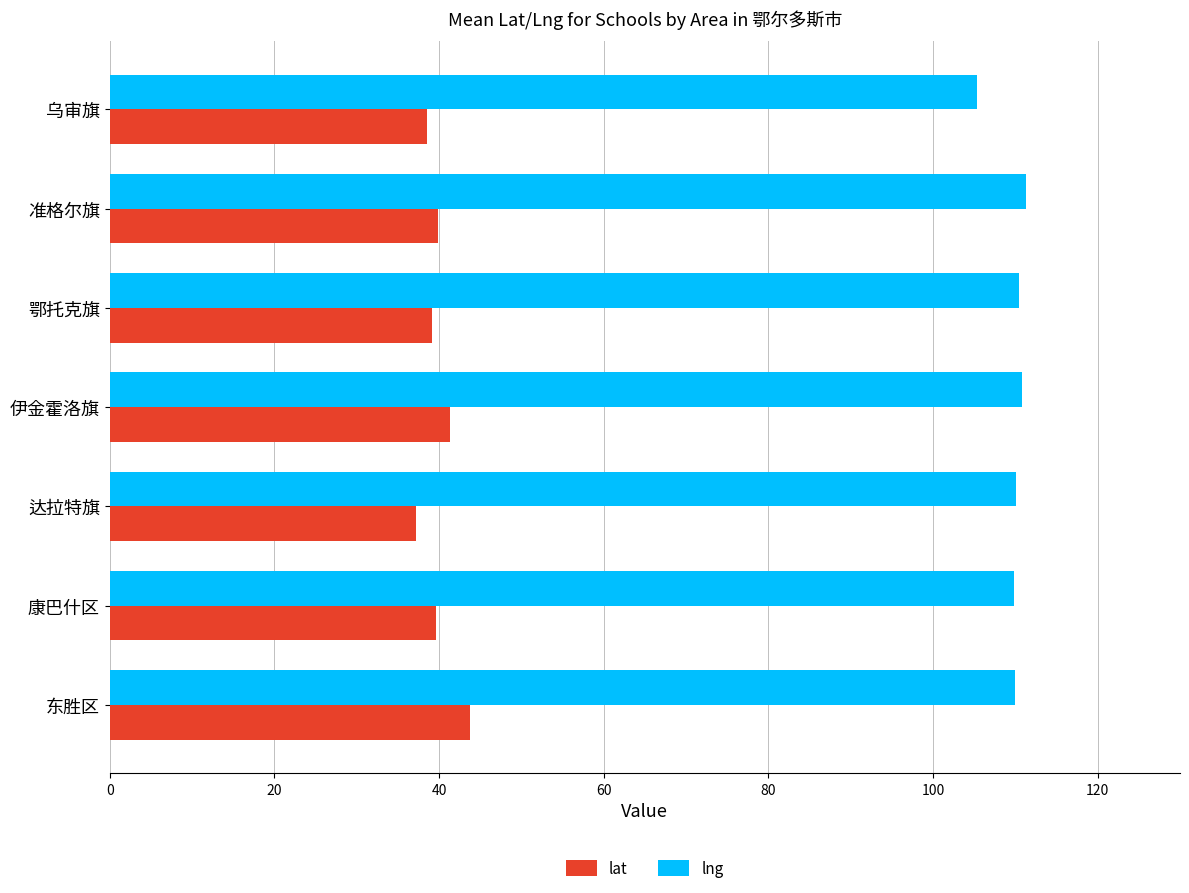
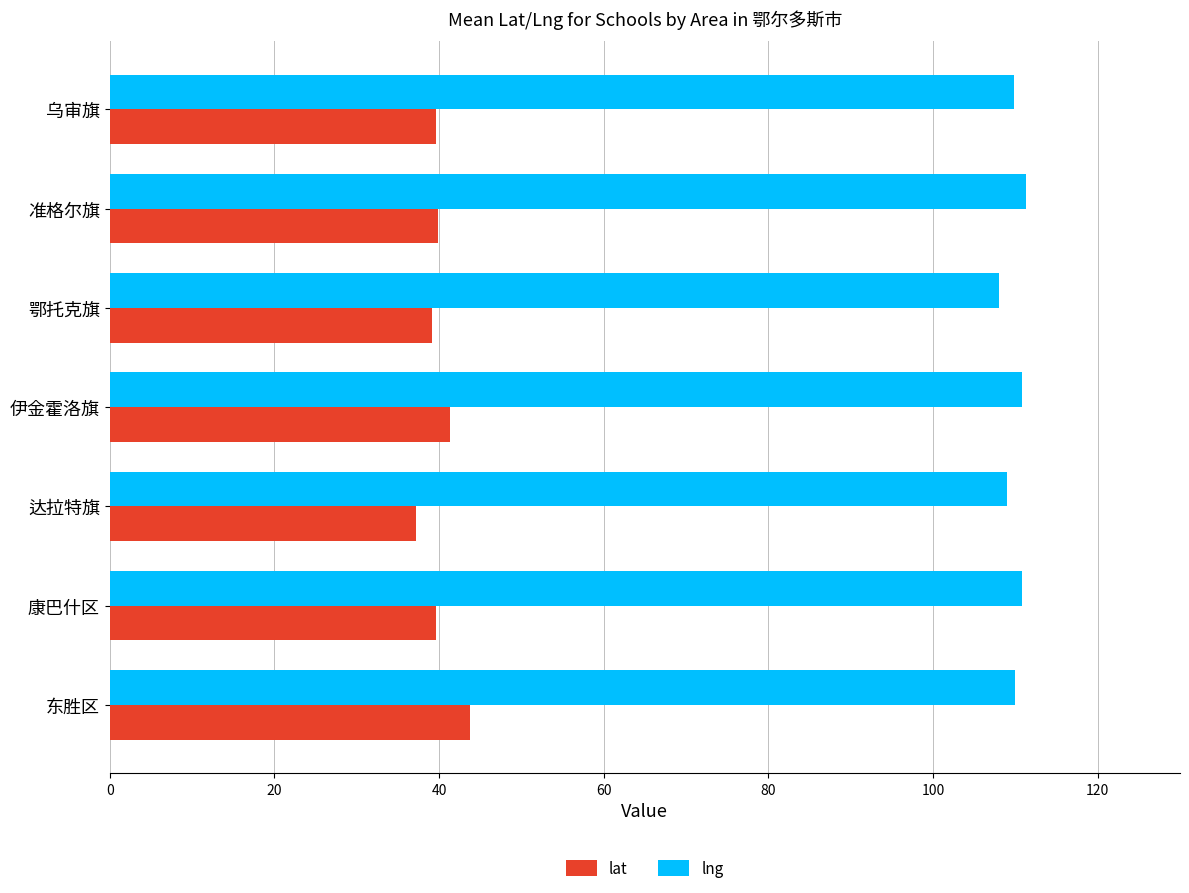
lng, 乌审旗: 105 -> 110
lat, 乌审旗: 39 -> 40
lng, 鄂托克旗: 110 -> 108
lng, 达拉特旗: 110 -> 109
lng, 康巴什区: 110 -> 111
